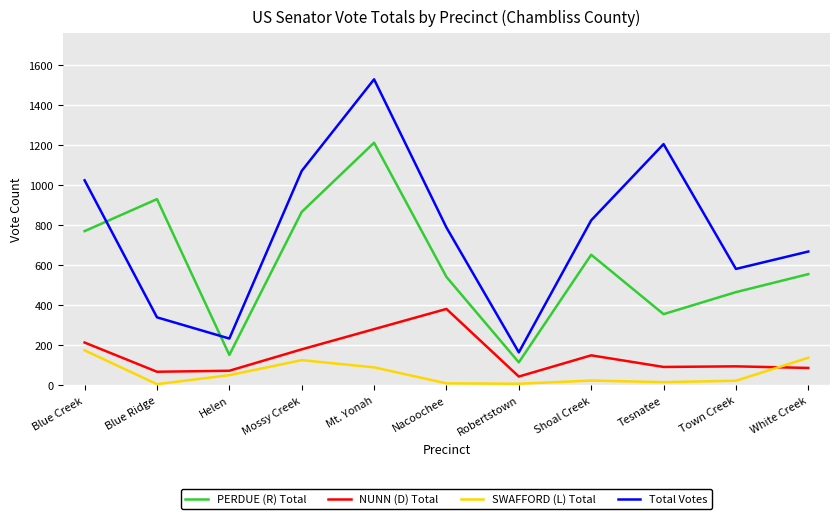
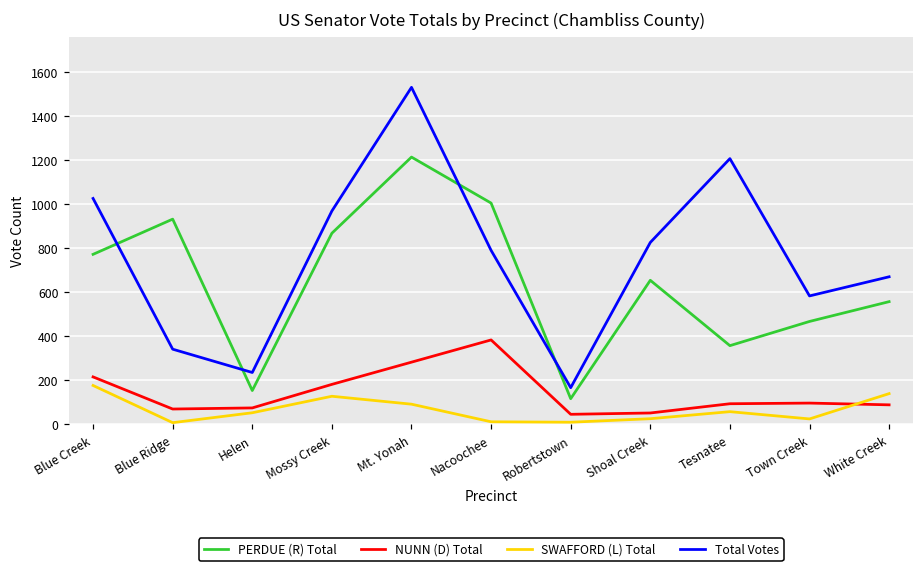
Total Votes, Mossy Creek: 1070 -> 970
PERDUE (R) Total, Nacoochee: 540 -> 1000
NUNN (D) Total, Shoal Creek: 150 -> 50
SWAFFORD (L) Total, Tesnatee: 20 -> 60
